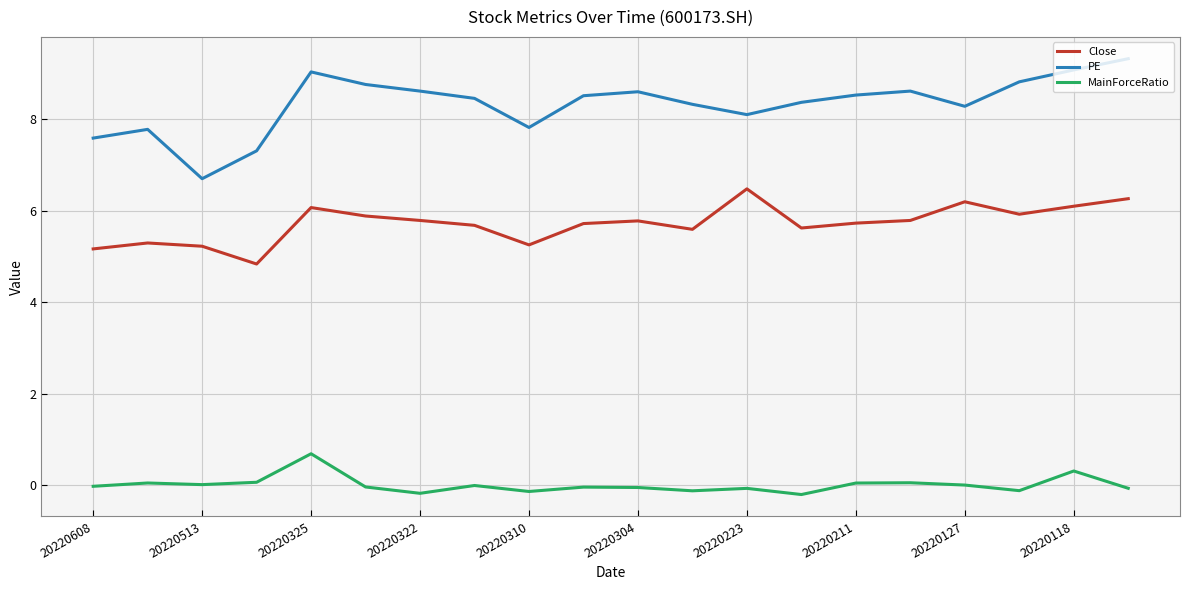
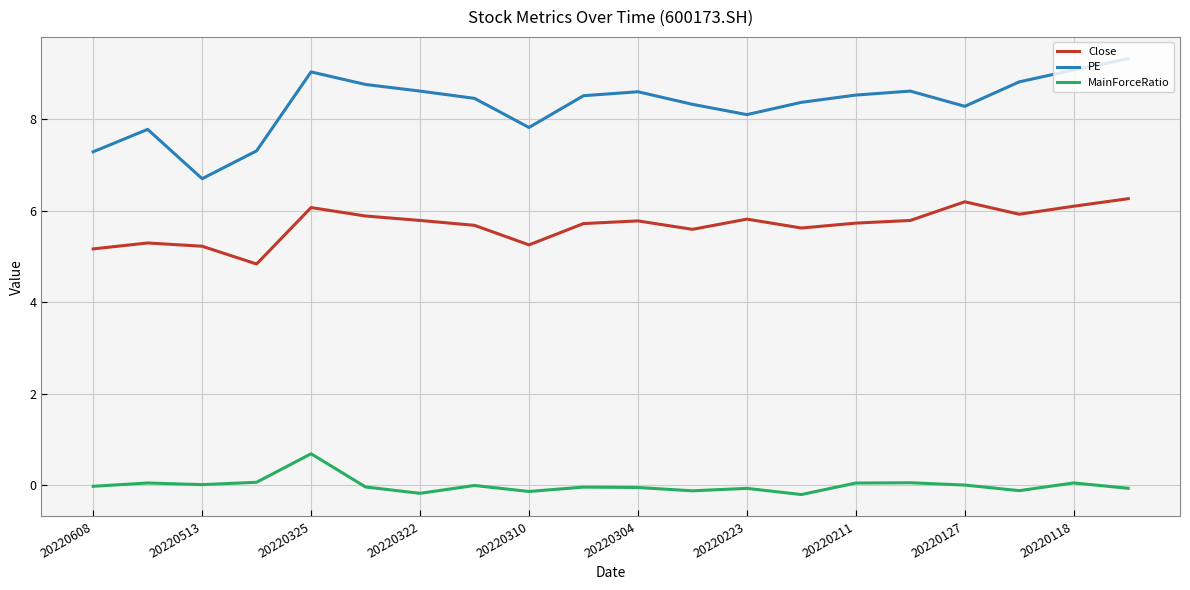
PE, 20220608: 7.6 -> 7.3
Close, 20220223: 6.5 -> 5.8
MainForceRatio, 20220118: 0.3 -> 0.1
